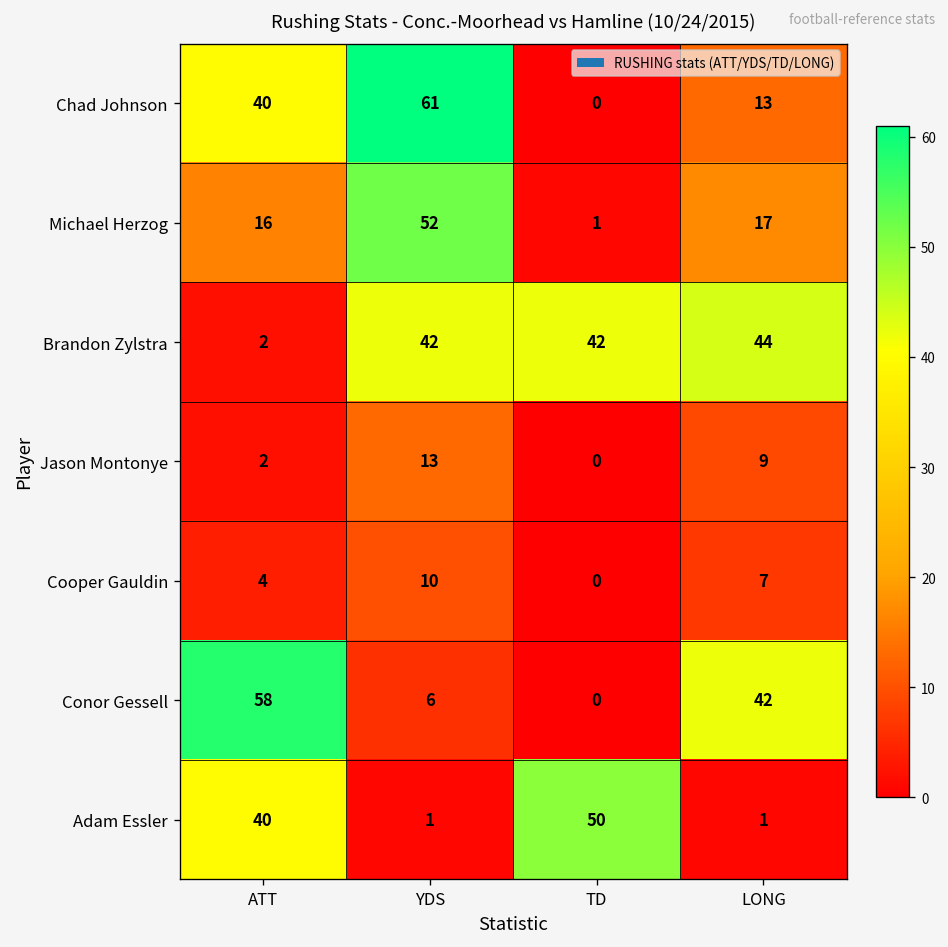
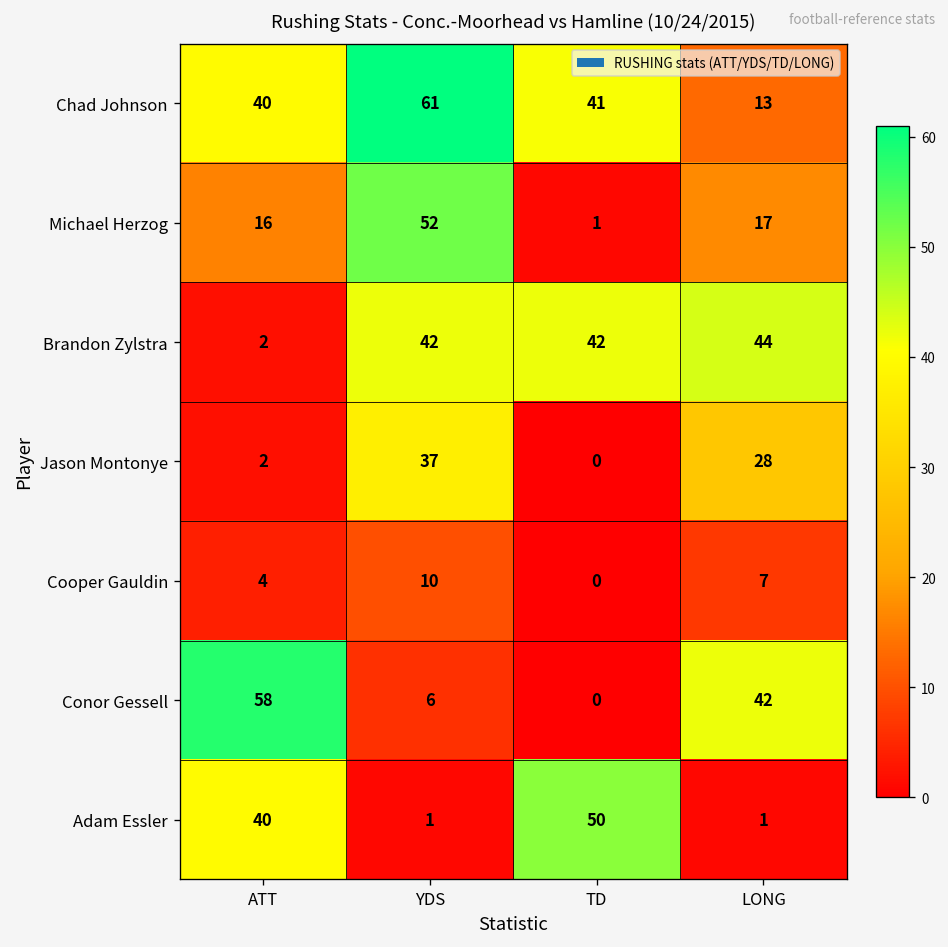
Chad Johnson, TD: 0 -> 41
Jason Montonye, YDS: 13 -> 37
Jason Montonye, LONG: 9 -> 28
